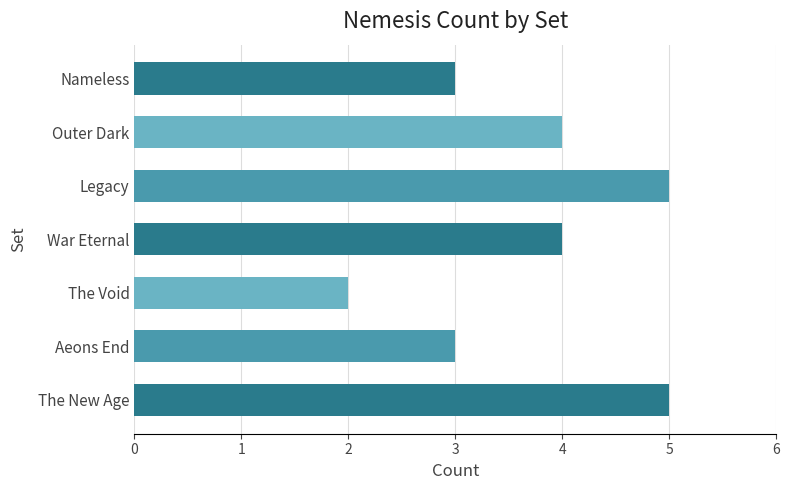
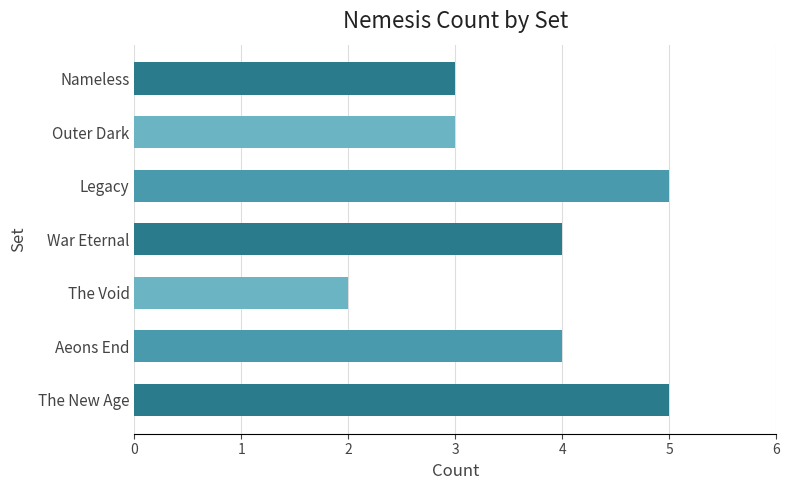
Outer Dark: 4 -> 3
Aeons End: 3 -> 4
